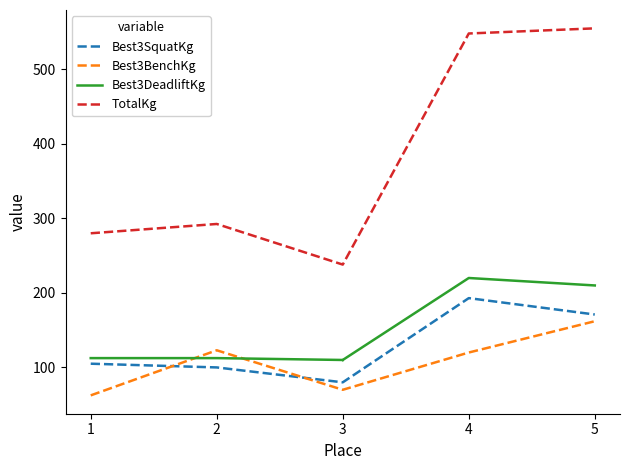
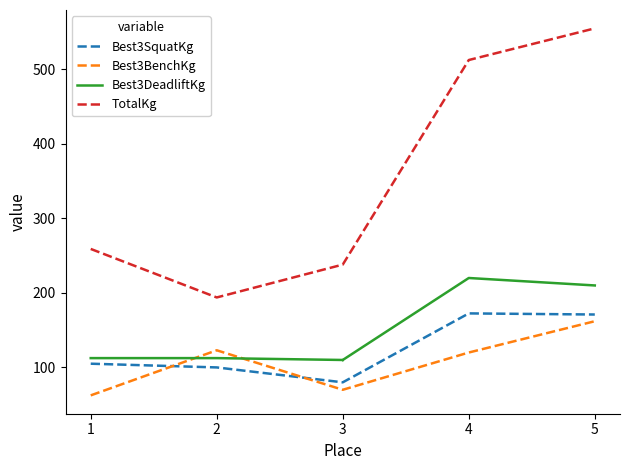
TotalKg, 1: 280 -> 260
TotalKg, 2: 290 -> 190
Best3SquatKg, 4: 190 -> 170
TotalKg, 4: 550 -> 510
